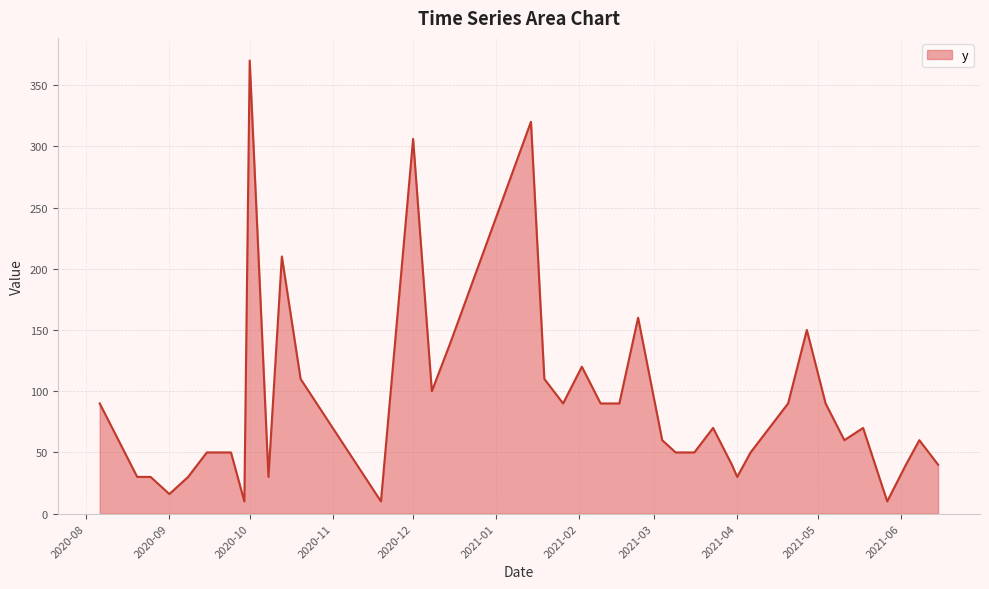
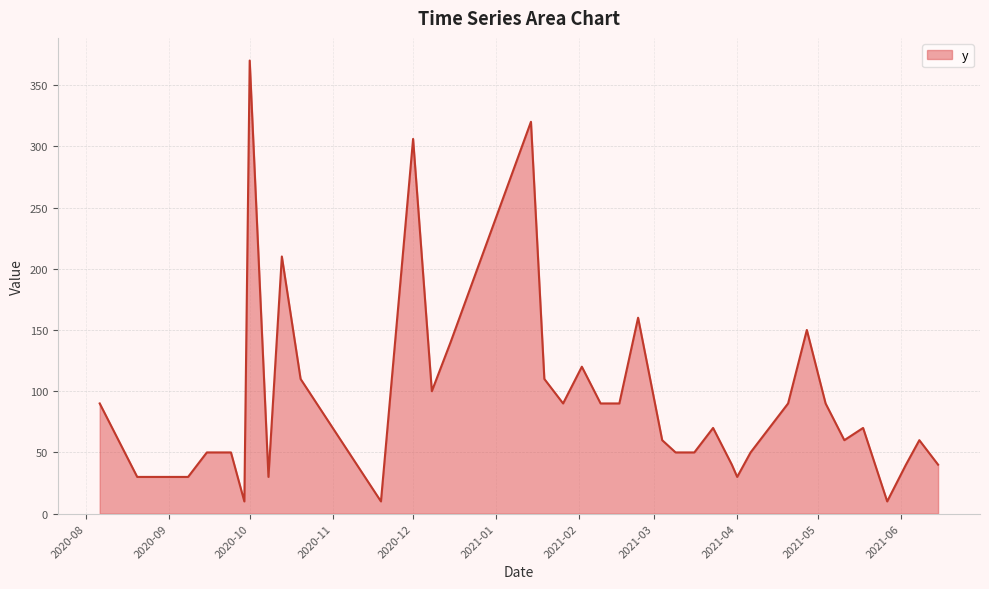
2020-09: 16 -> 30
